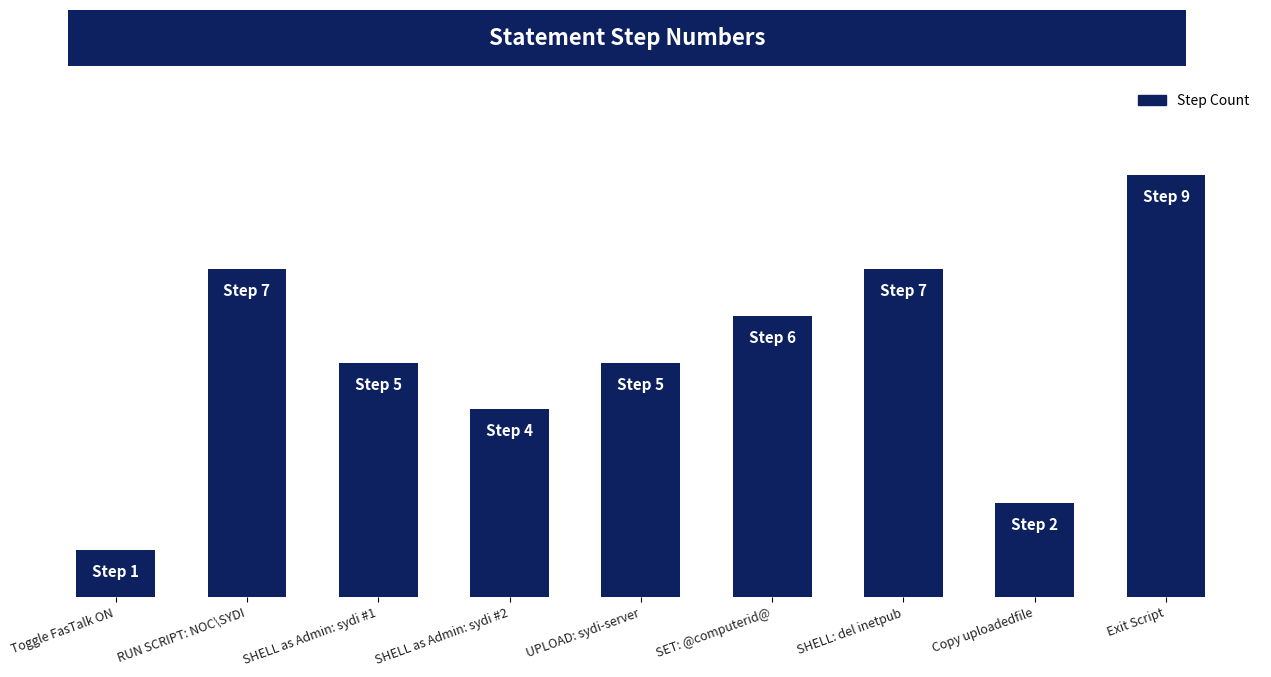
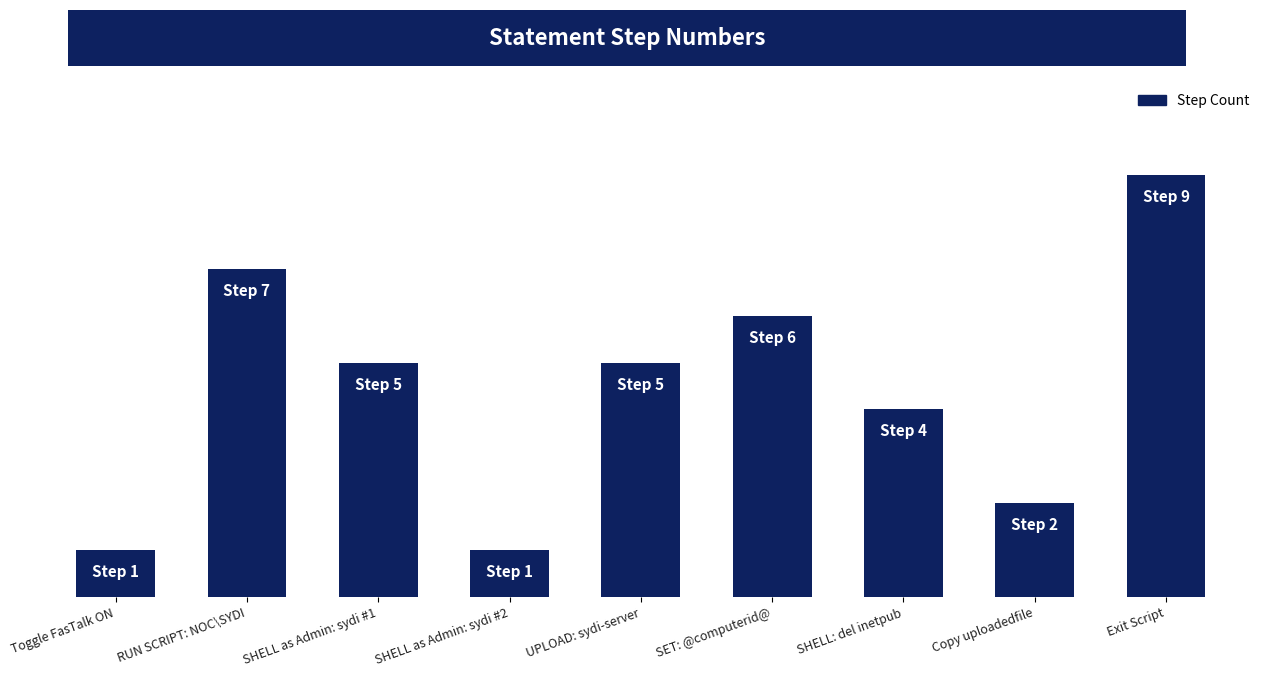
SHELL as Admin: sydi #2: 4 -> 1
SHELL: del inetpub: 7 -> 4
